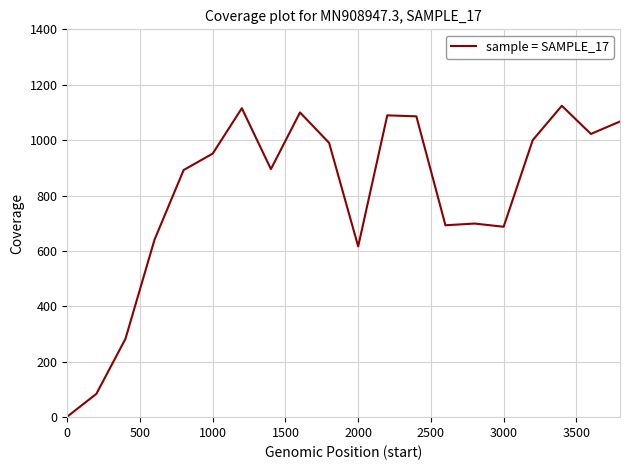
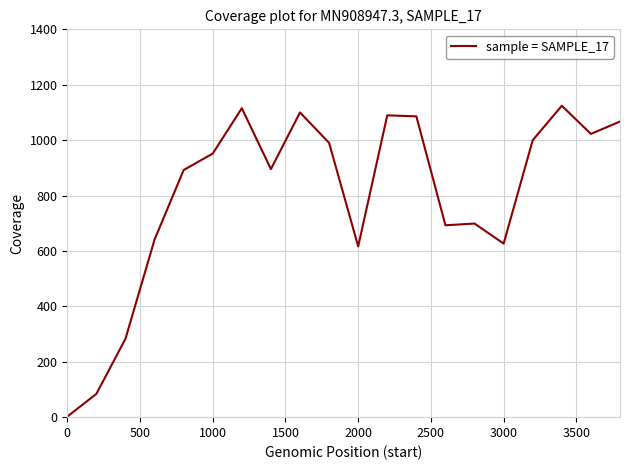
3000: 690 -> 630
